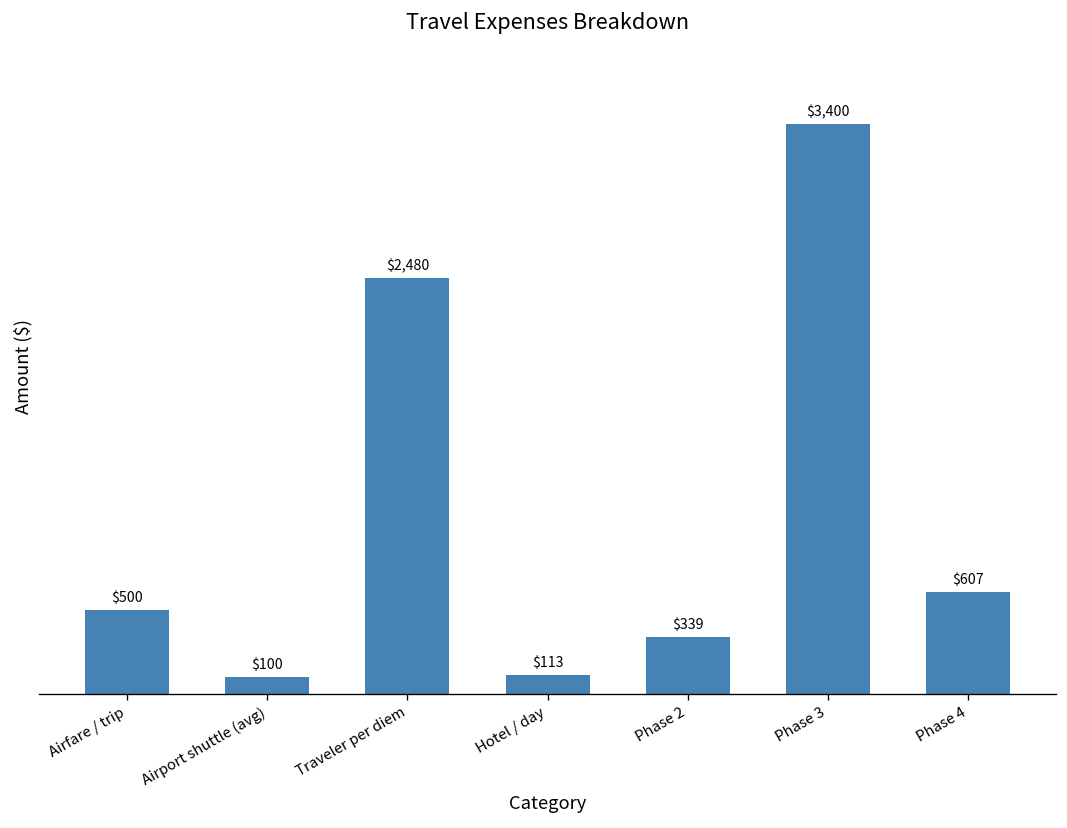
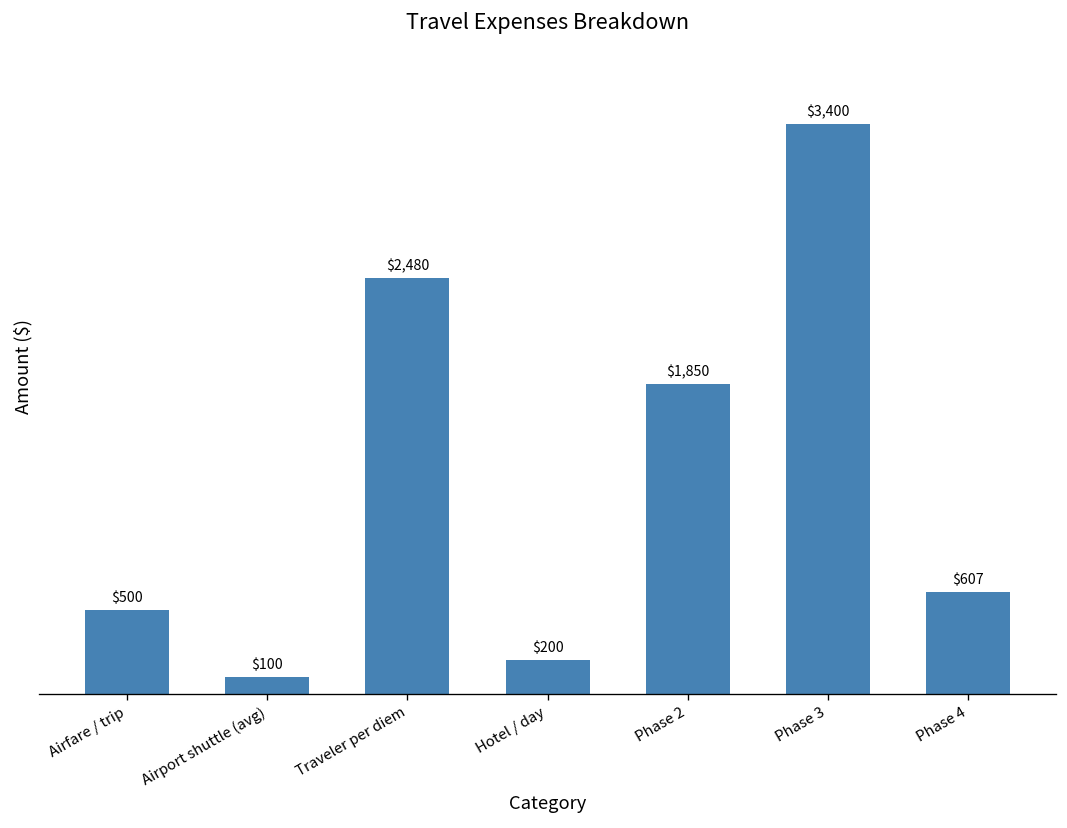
Hotel / day: $113 -> $200
Phase 2: $339 -> $1,850
